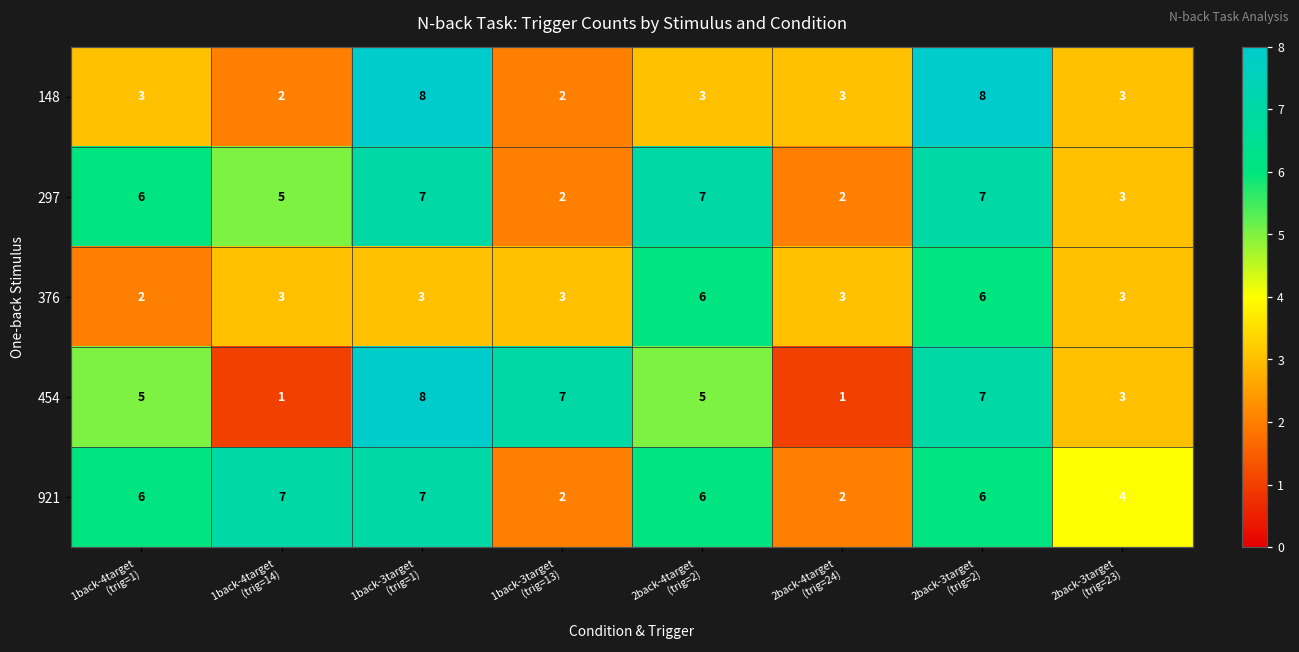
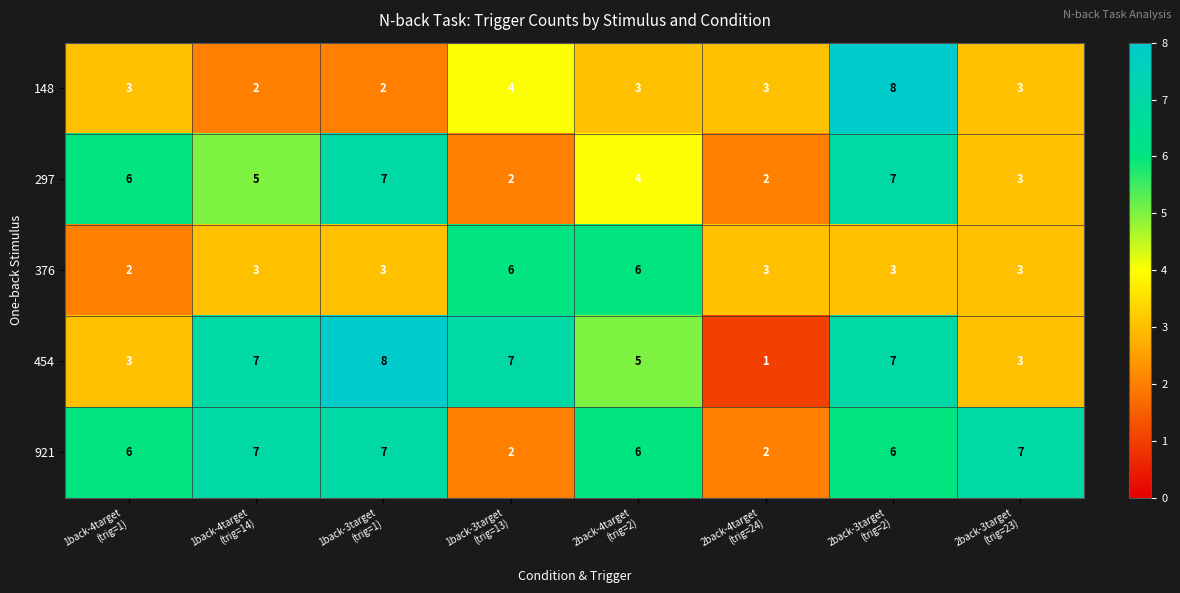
148, 1back-3target (trig=1): 8 -> 2
148, 1back-3target (trig=13): 2 -> 4
297, 2back-4target (trig=2): 7 -> 4
376, 1back-3target (trig=13): 3 -> 6
376, 2back-3target (trig=2): 6 -> 3
454, 1back-4target (trig=1): 5 -> 3
454, 1back-4target (trig=14): 1 -> 7
921, 2back-3target (trig=23): 4 -> 7
